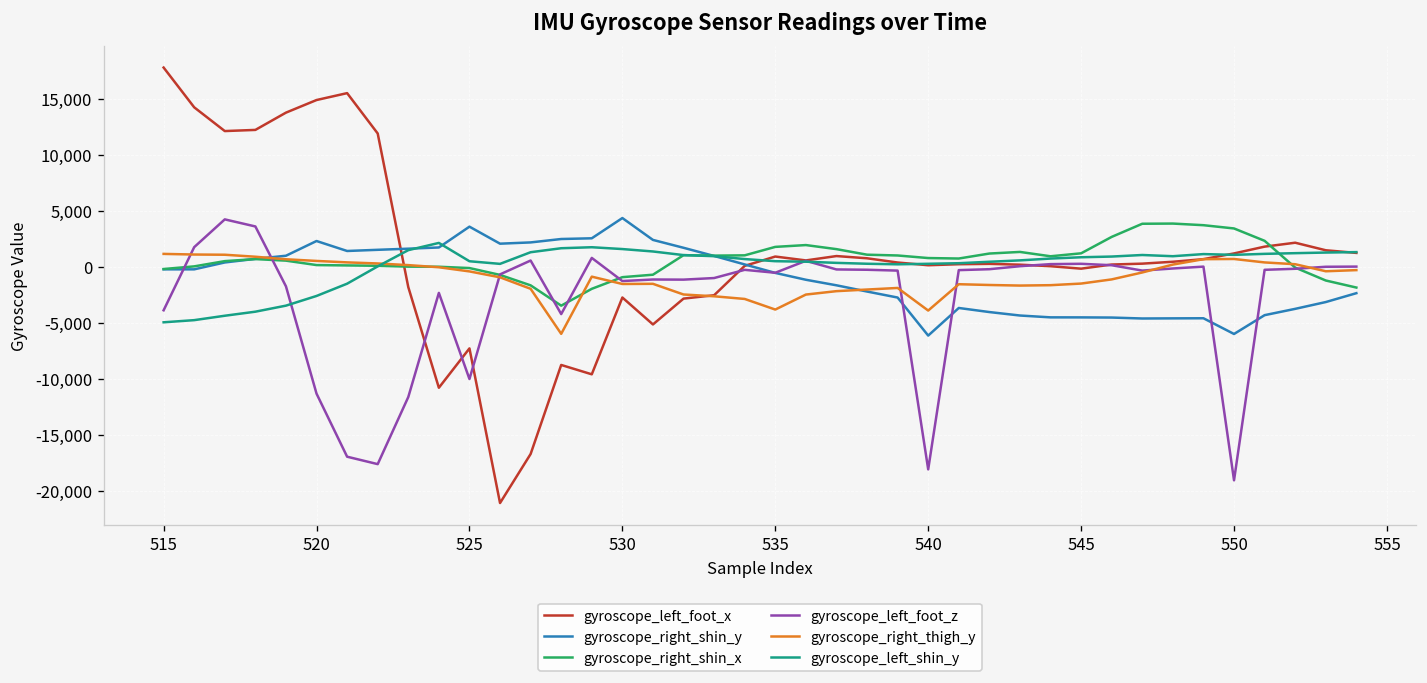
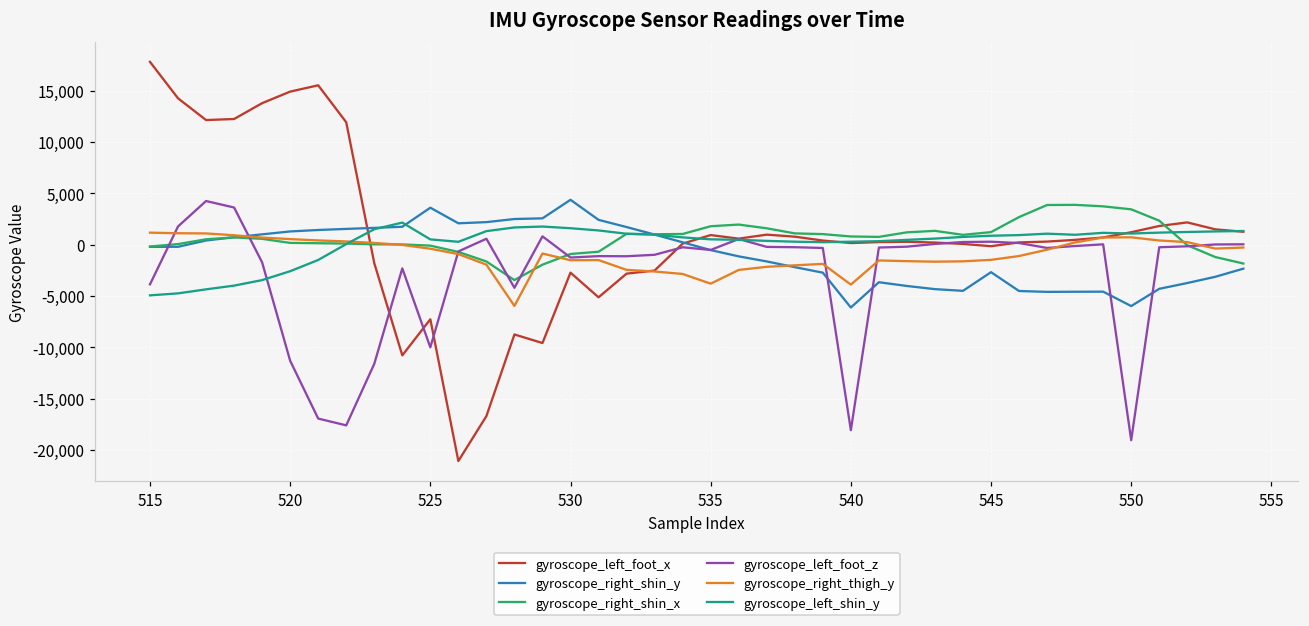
gyroscope_right_shin_y, 520: 2,000 -> 1,000
gyroscope_right_shin_y, 545: -5,000 -> -3,000
